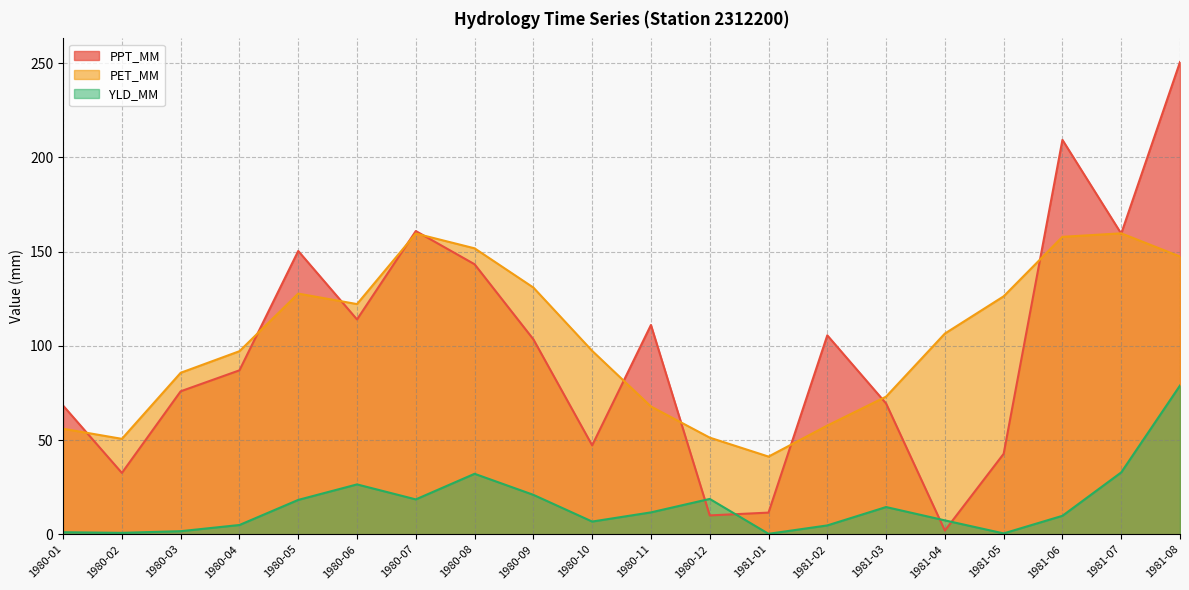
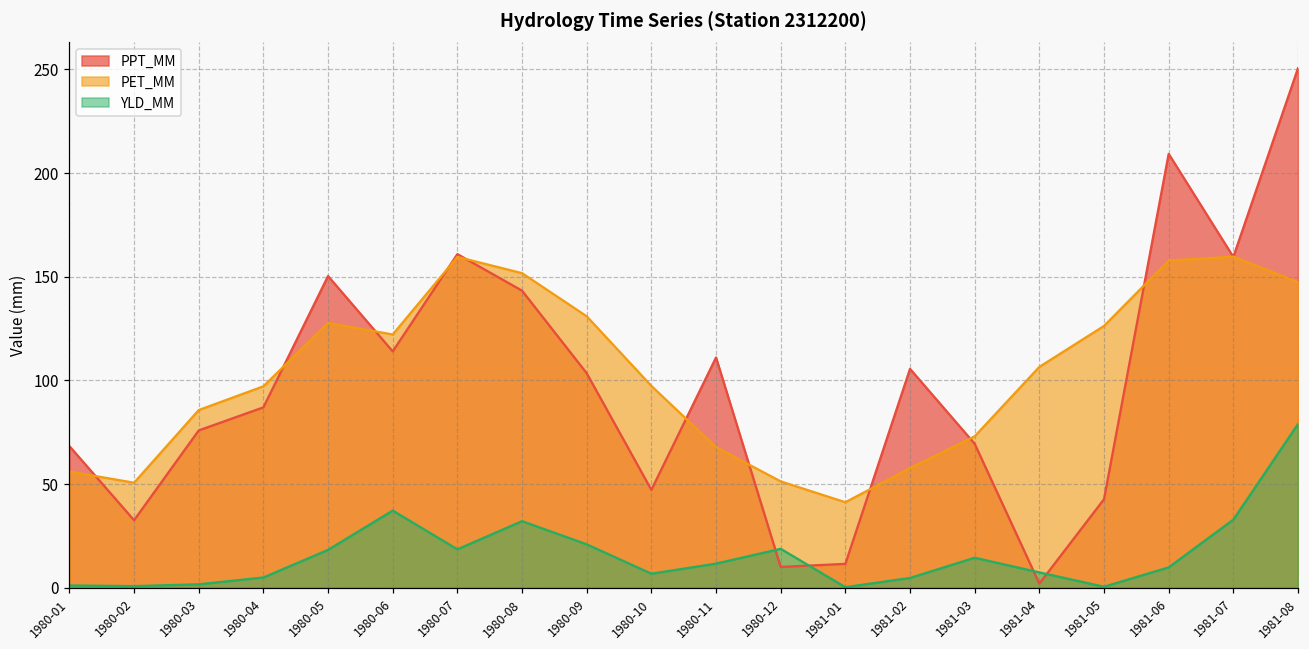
YLD_MM, 1980-06: 26 -> 37
